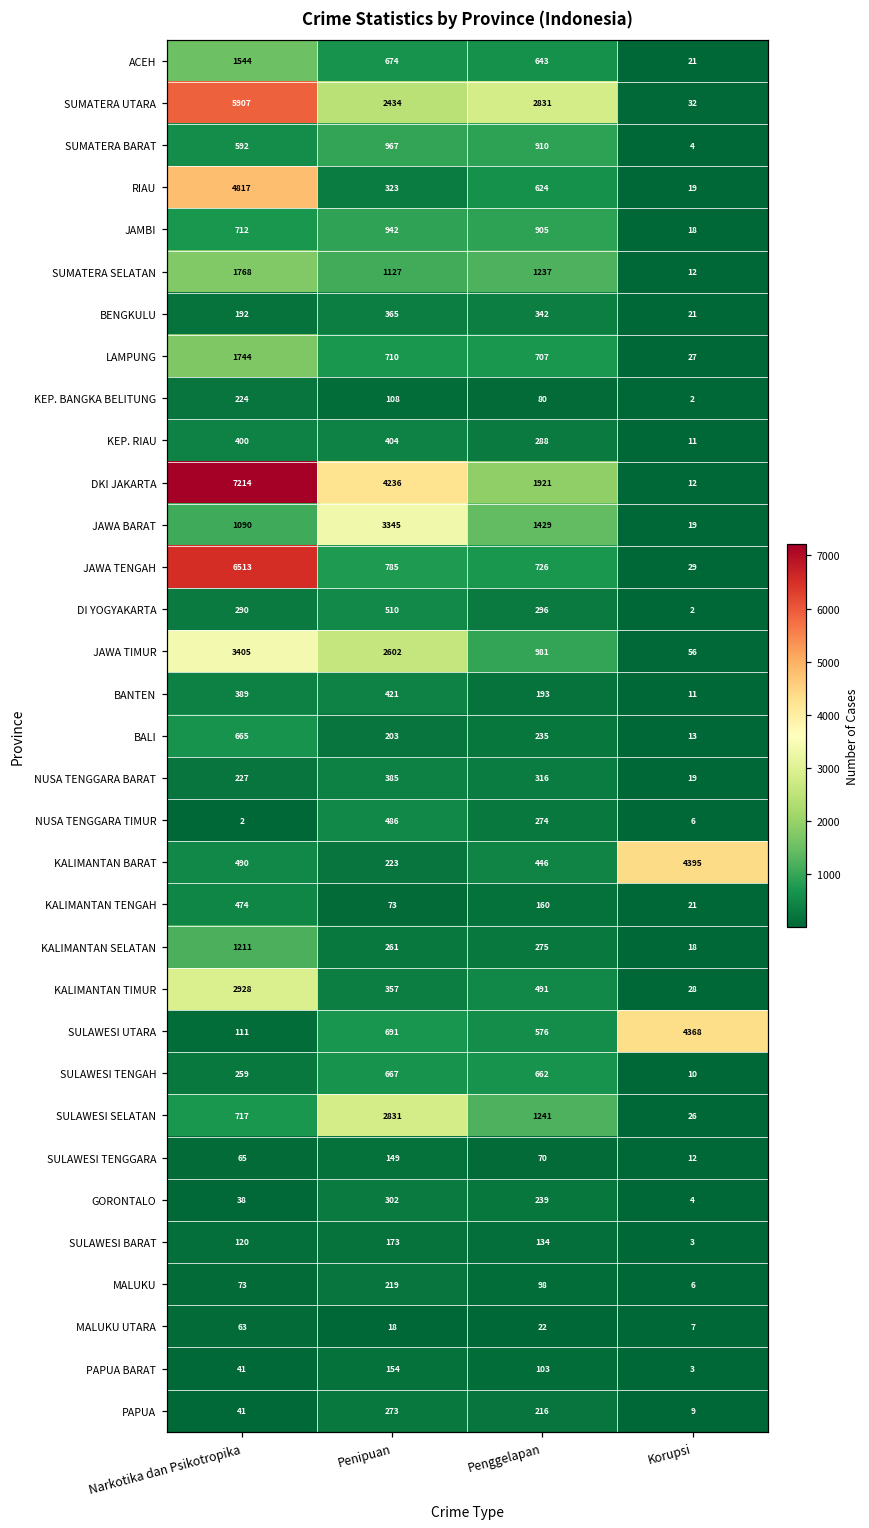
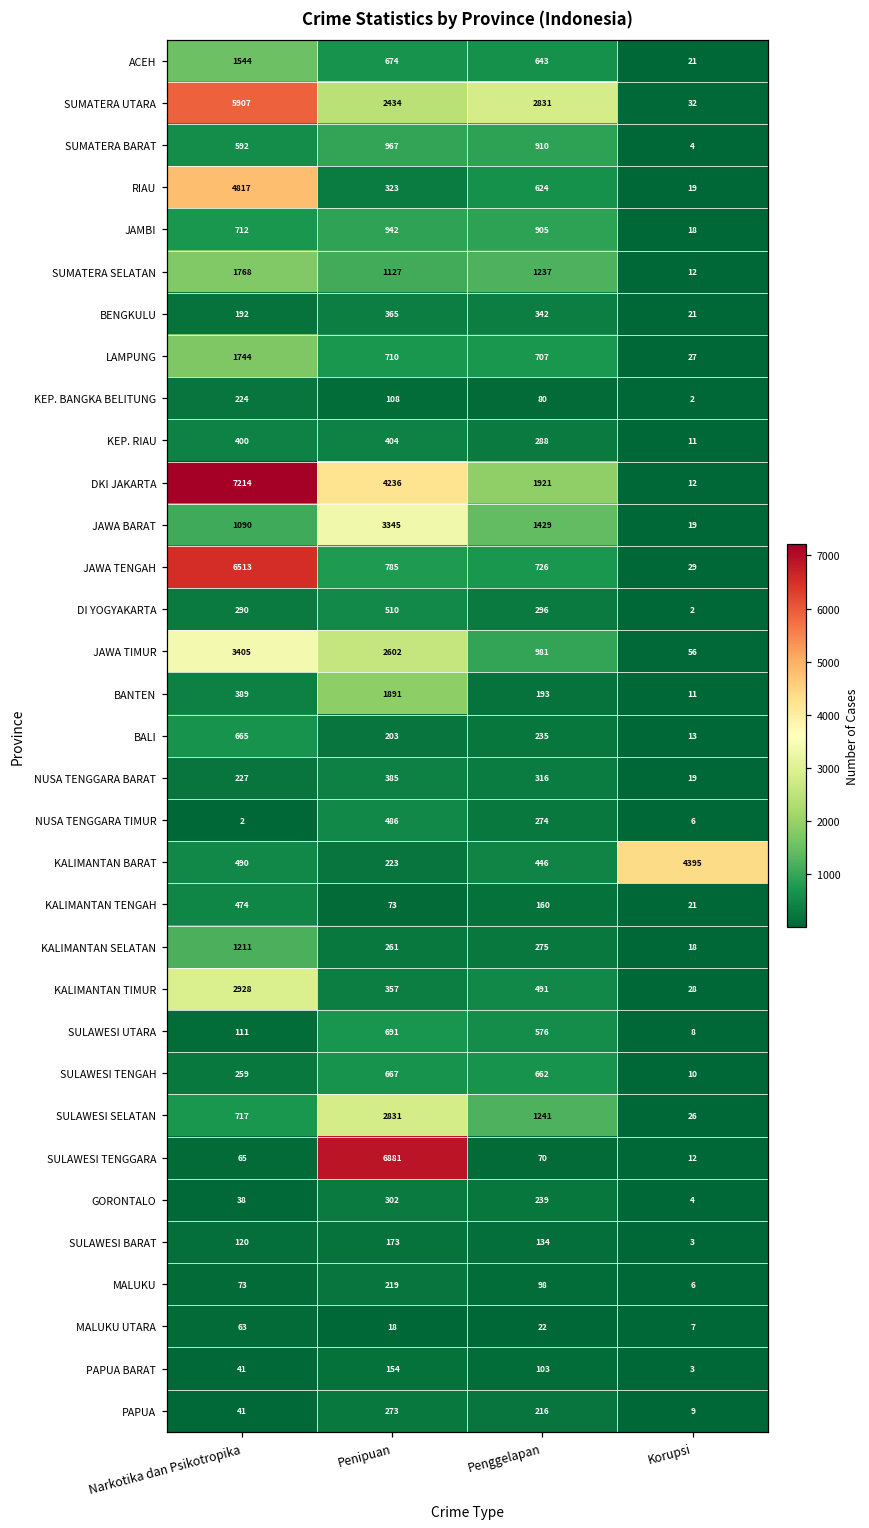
BANTEN, Penipuan: 421 -> 1891
SULAWESI UTARA, Korupsi: 4368 -> 8
SULAWESI TENGGARA, Penipuan: 149 -> 6881
